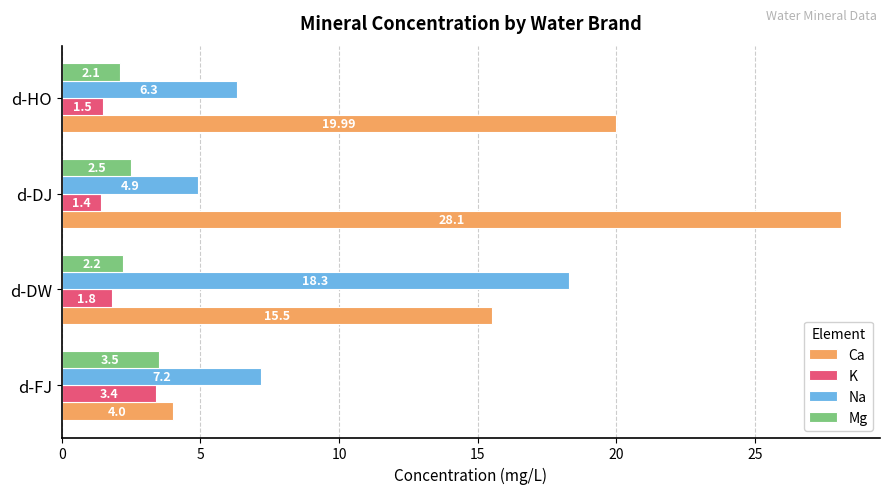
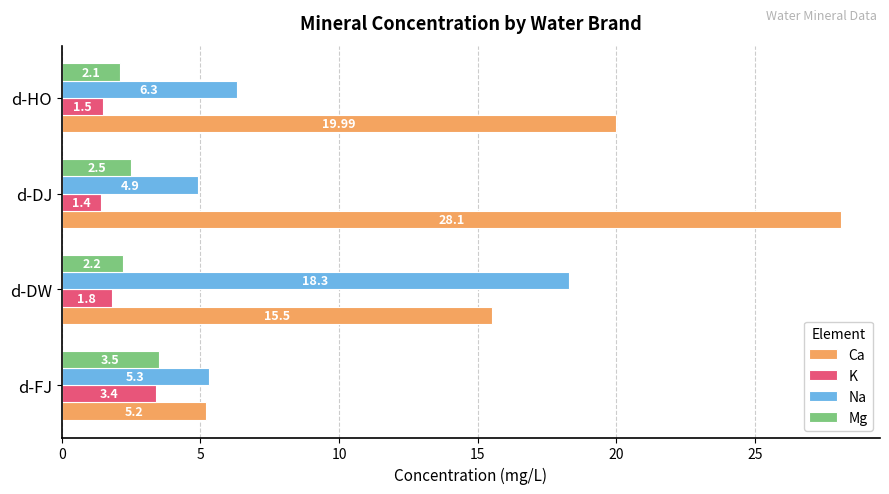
Na, d-FJ: 7.2 -> 5.3
Ca, d-FJ: 4.0 -> 5.2
